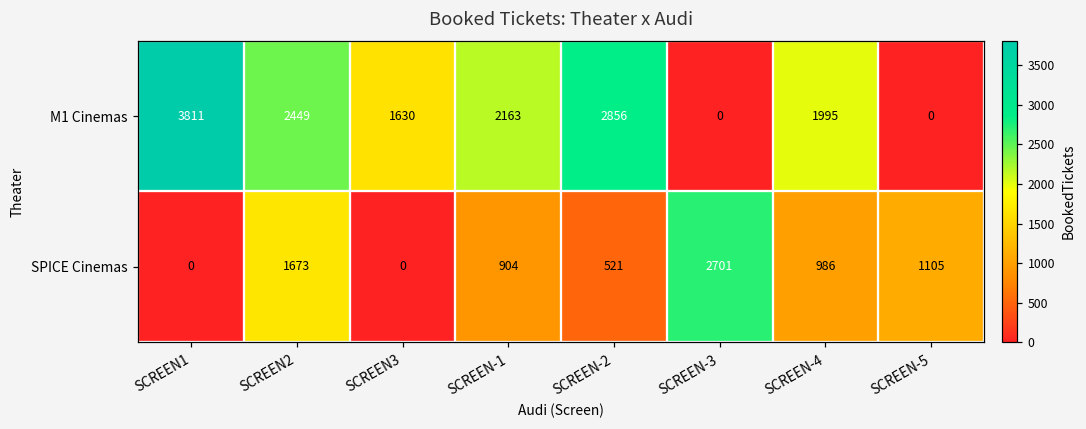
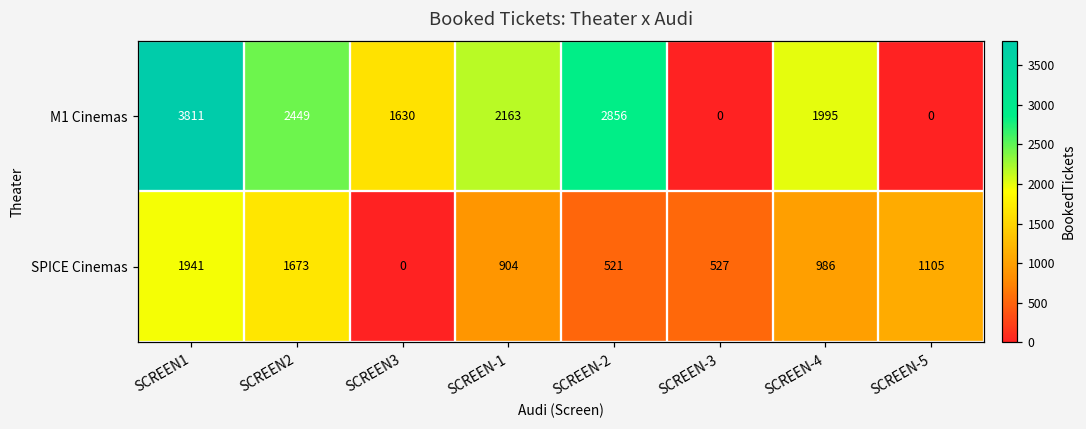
SPICE Cinemas, SCREEN1: 0 -> 1941
SPICE Cinemas, SCREEN-3: 2701 -> 527
